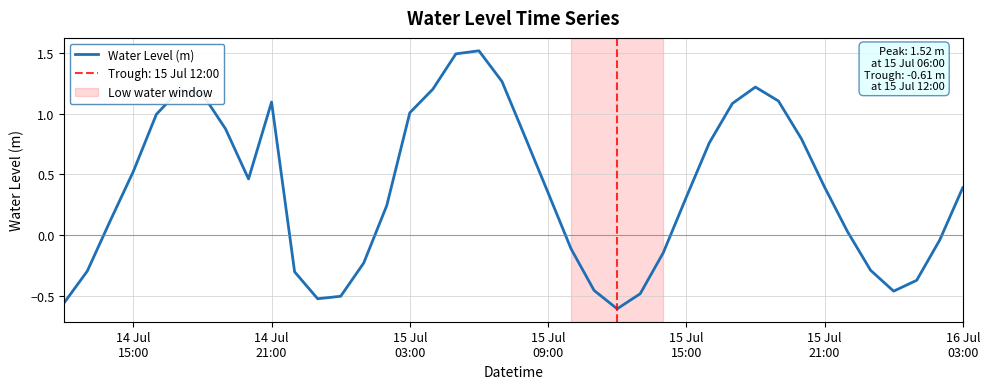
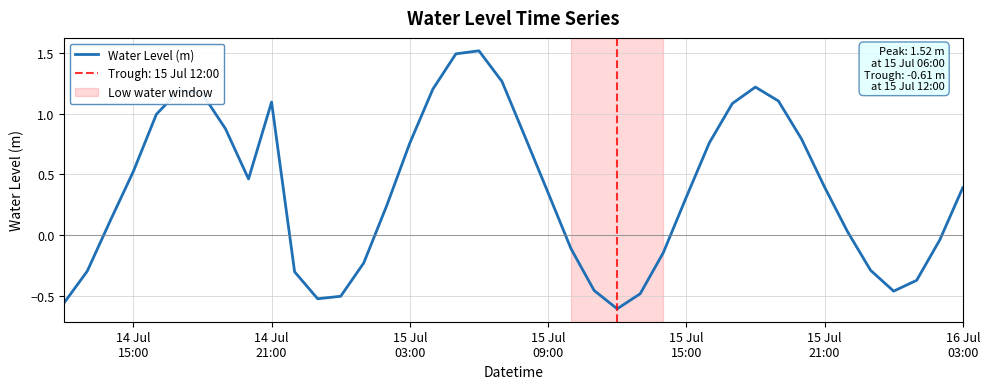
15 Jul 03:00: 1.01 -> 0.76
